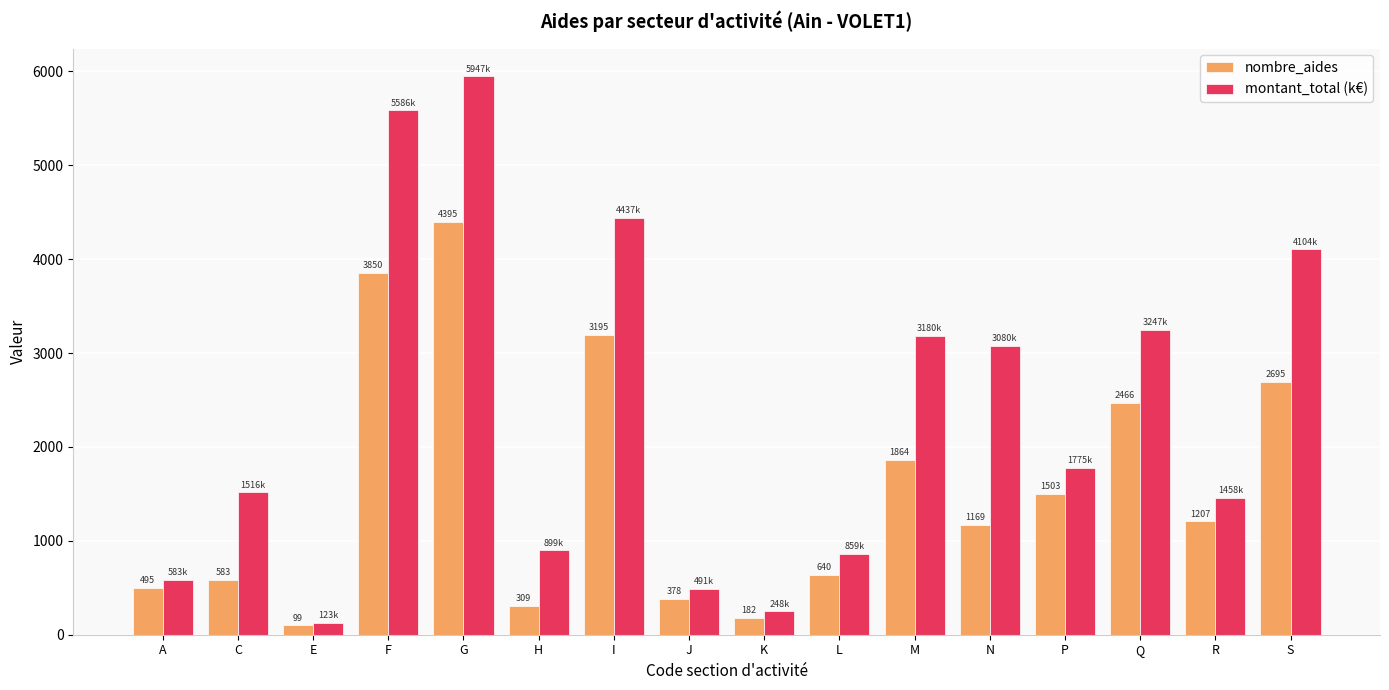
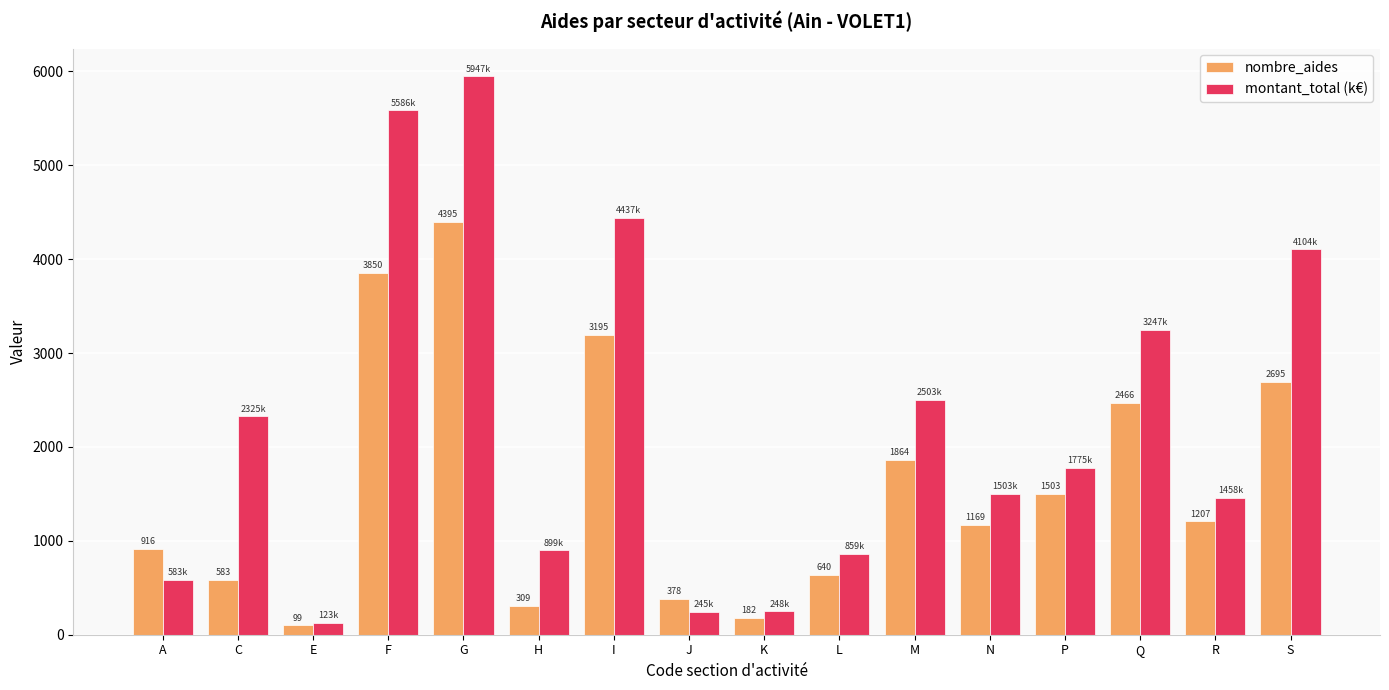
nombre_aides, A: 495 -> 916
montant_total (k€), C: 1516k -> 2325k
montant_total (k€), J: 491k -> 245k
montant_total (k€), M: 3180k -> 2503k
montant_total (k€), N: 3080k -> 1503k
